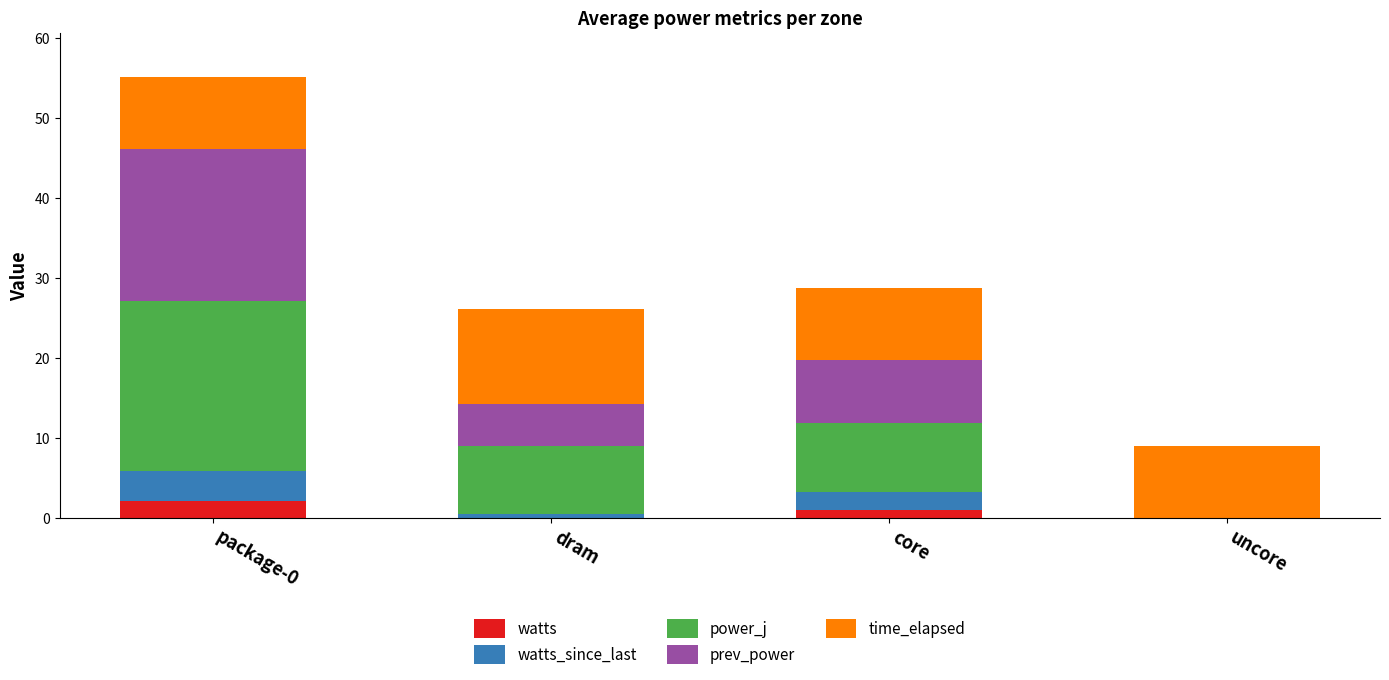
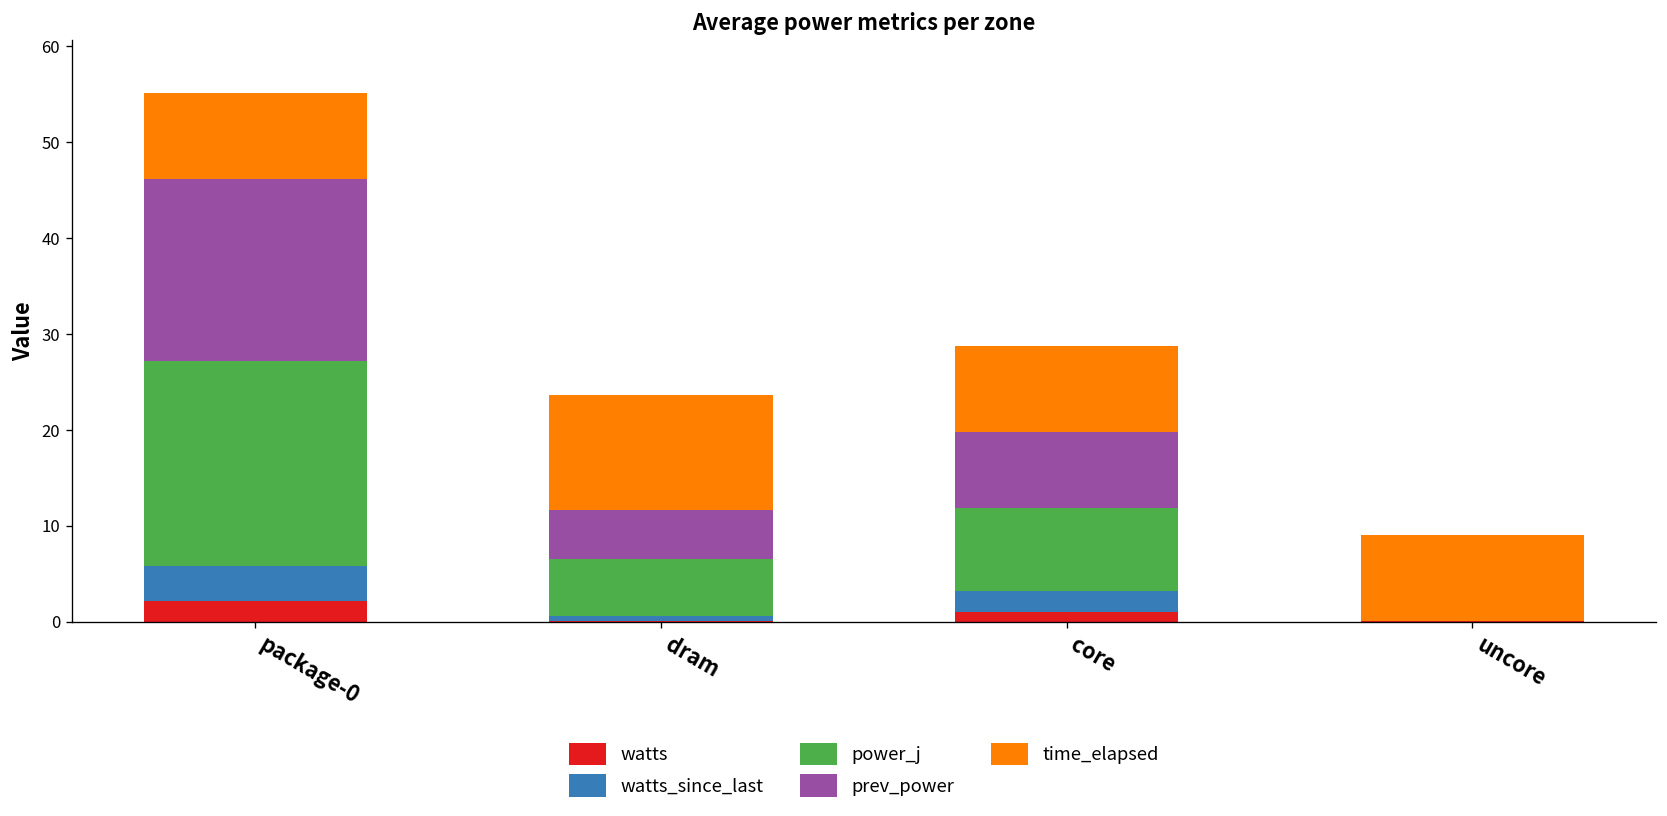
power_j, dram: 8 -> 6
